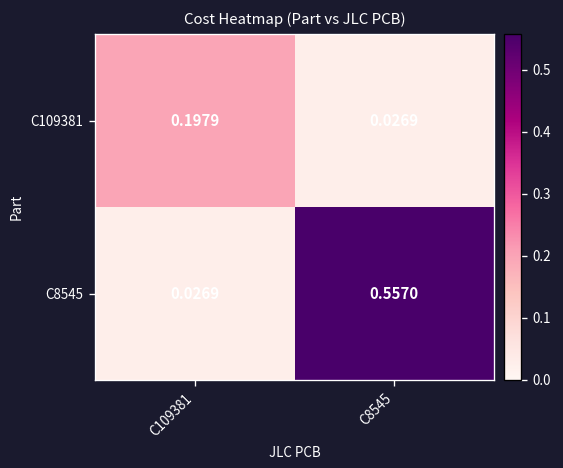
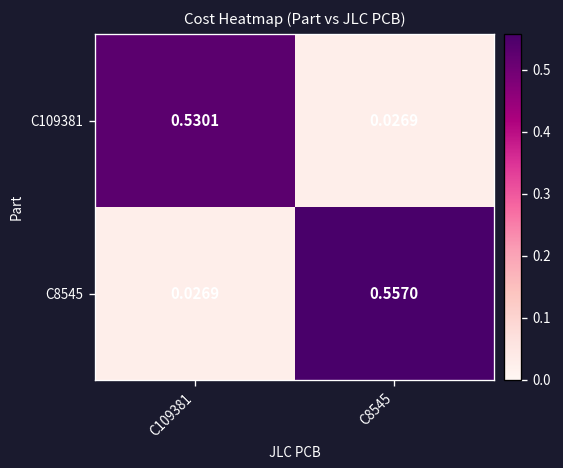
C109381, C109381: 0.1979 -> 0.5301
